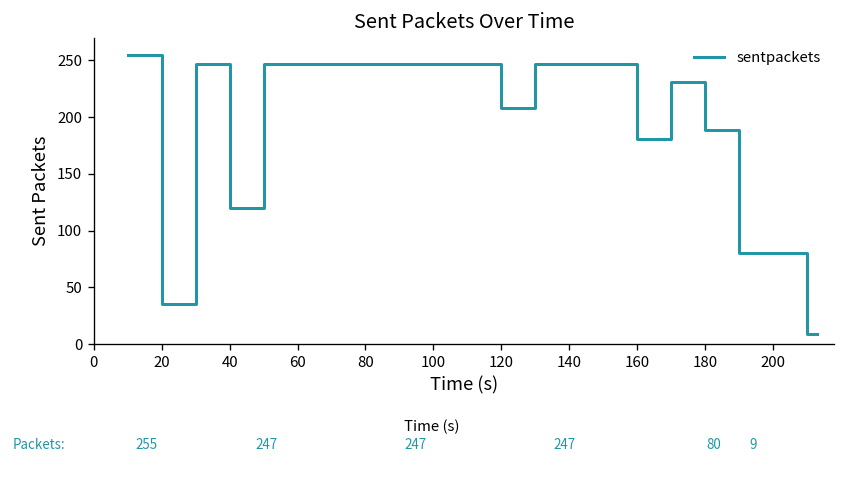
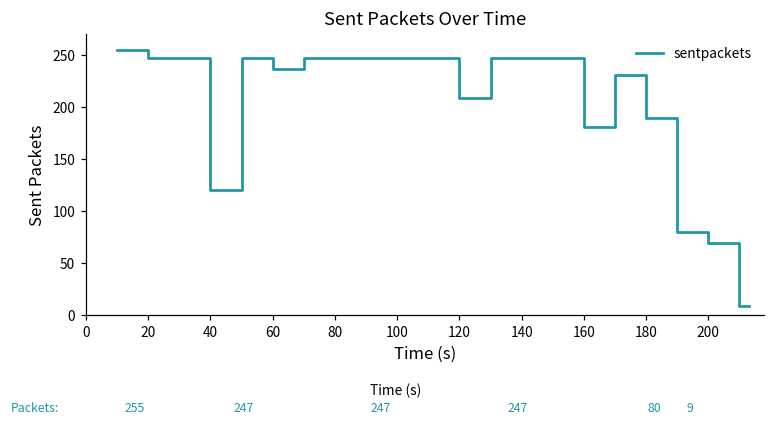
20: 40 -> 250
60: 250 -> 240
200: 80 -> 70
